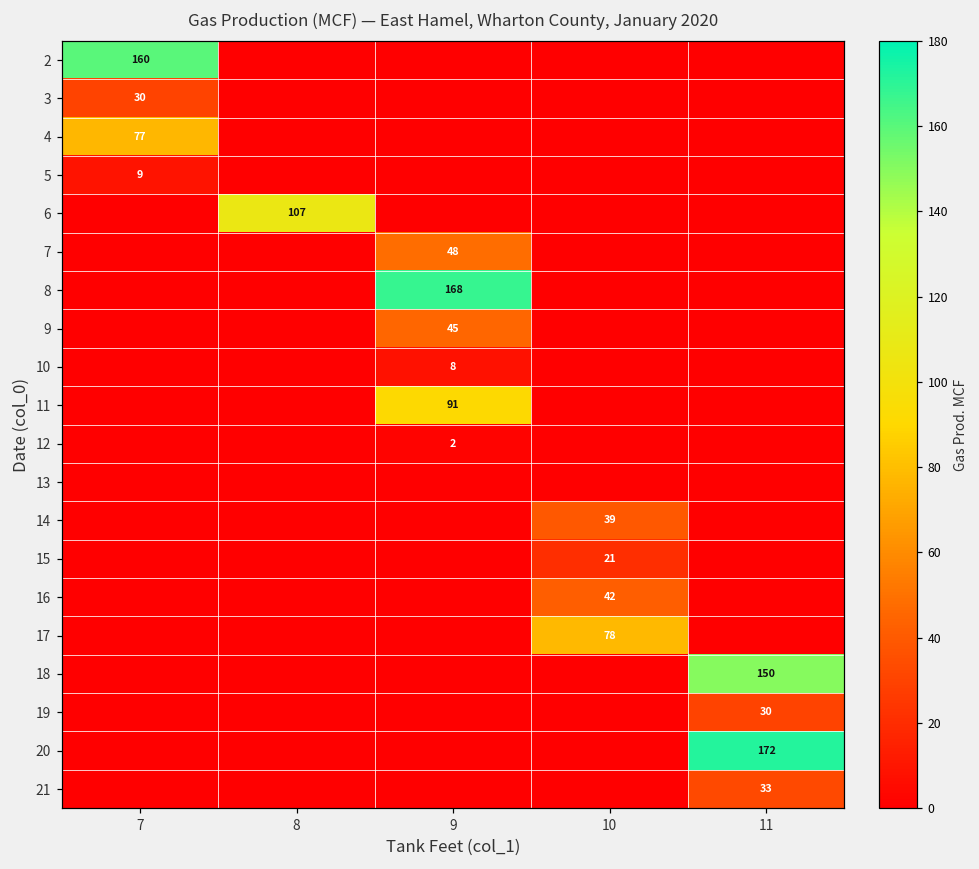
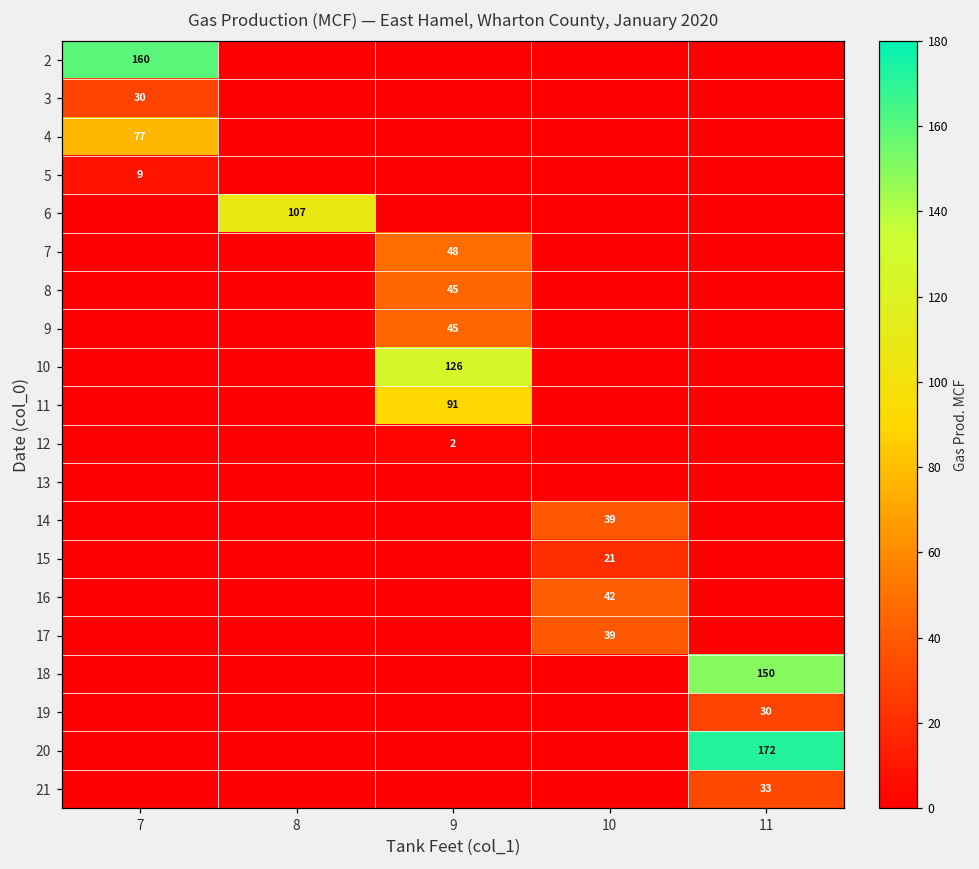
8, 9: 168 -> 45
10, 9: 8 -> 126
17, 10: 78 -> 39
